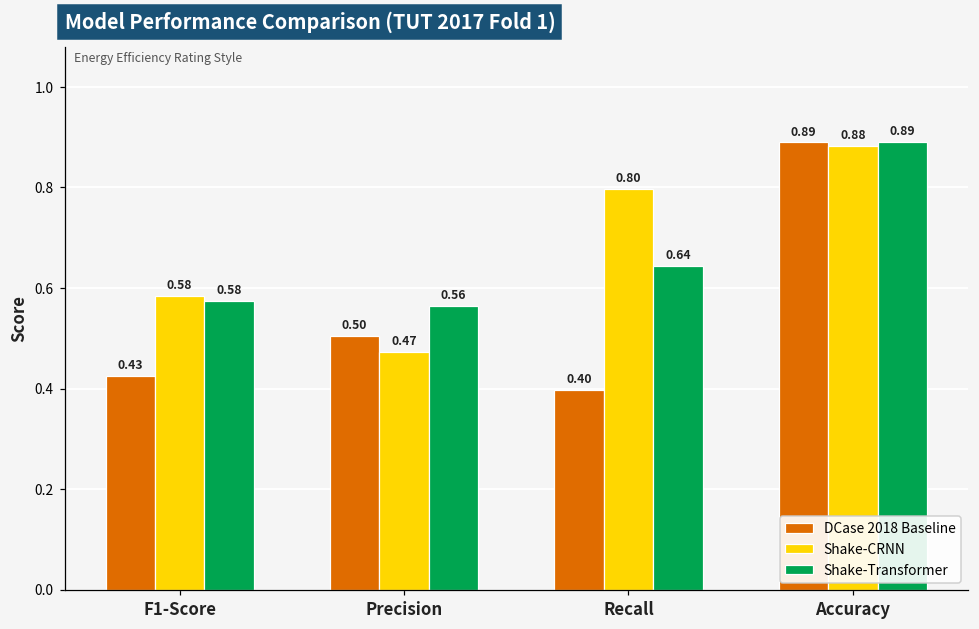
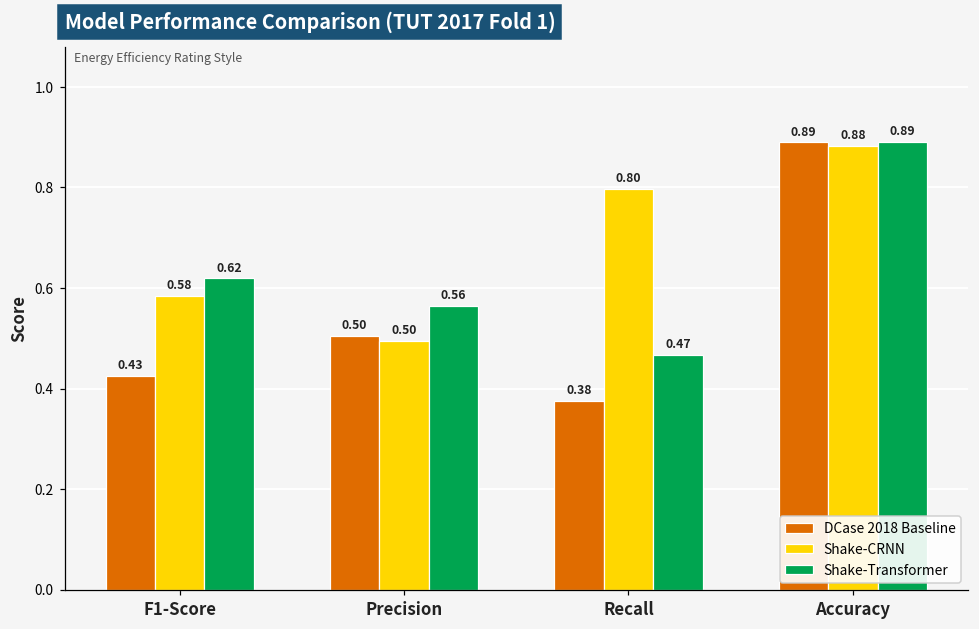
Shake-Transformer, F1-Score: 0.58 -> 0.62
Shake-CRNN, Precision: 0.47 -> 0.50
DCase 2018 Baseline, Recall: 0.40 -> 0.38
Shake-Transformer, Recall: 0.64 -> 0.47
